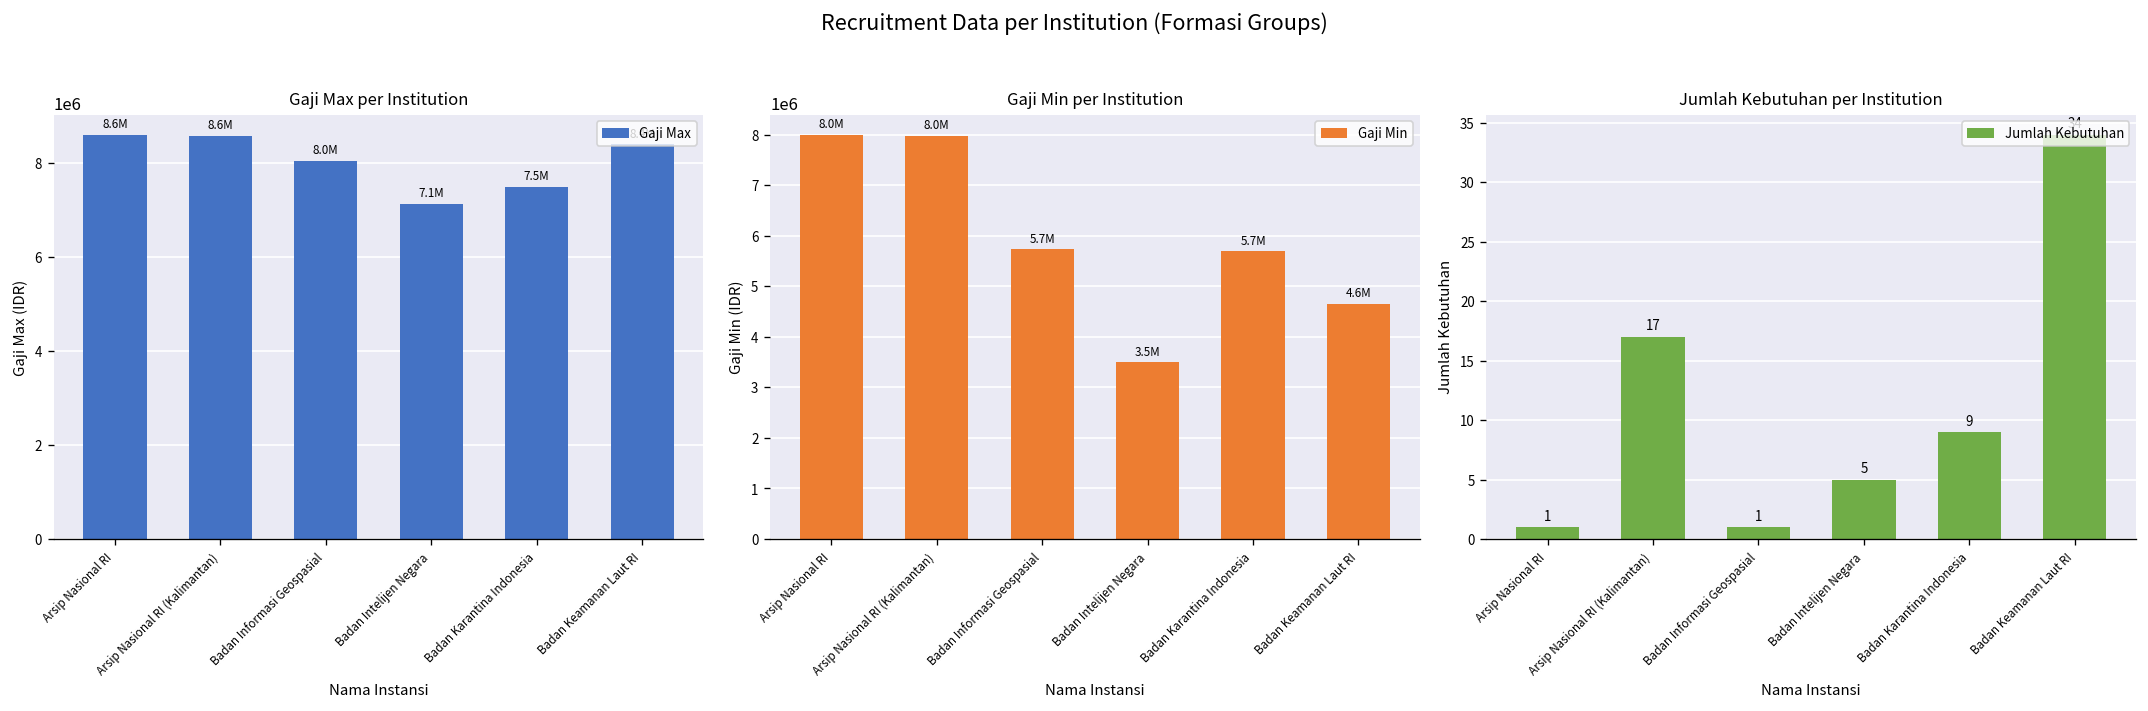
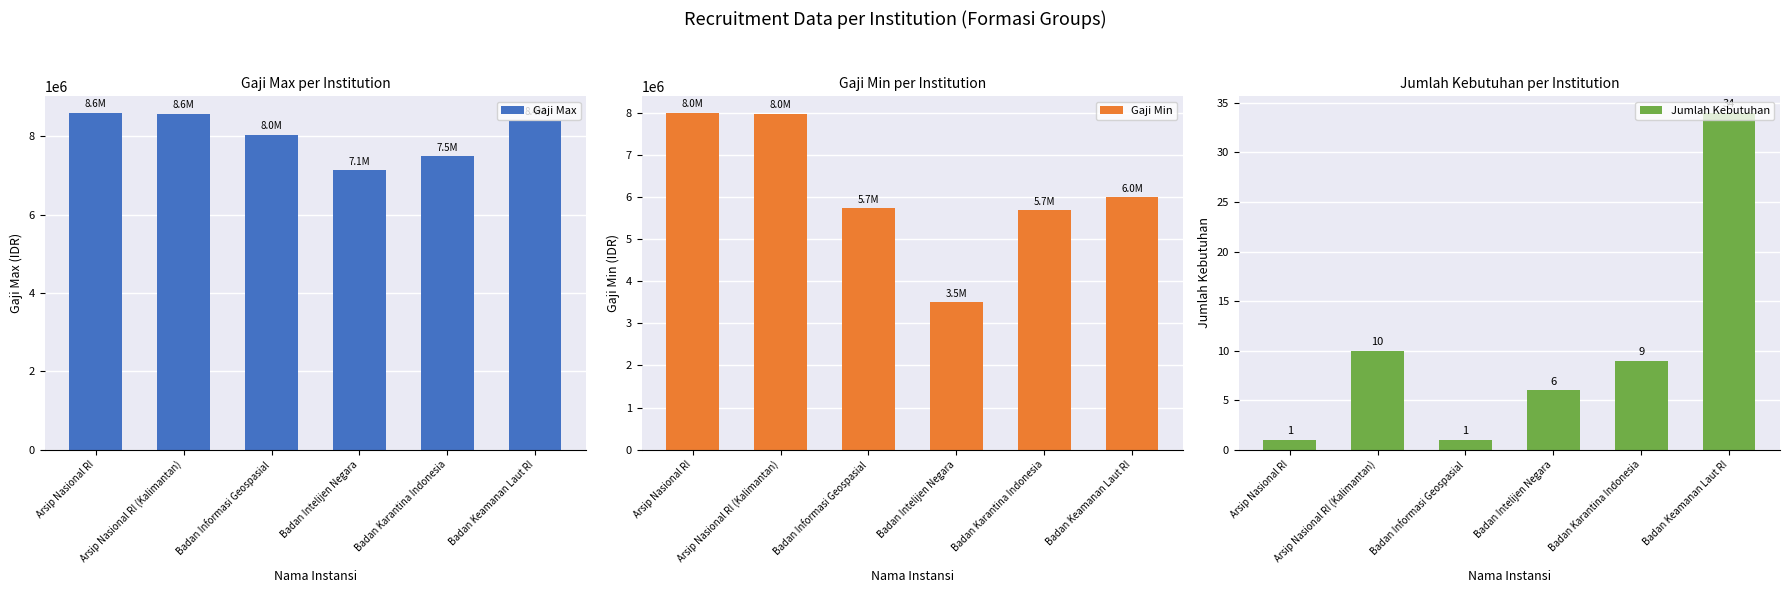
Gaji Min per Institution, Badan Keamanan Laut RI: 4.6M -> 6.0M
Jumlah Kebutuhan per Institution, Arsip Nasional RI (Kalimantan): 17 -> 10
Jumlah Kebutuhan per Institution, Badan Intelijen Negara: 5 -> 6
